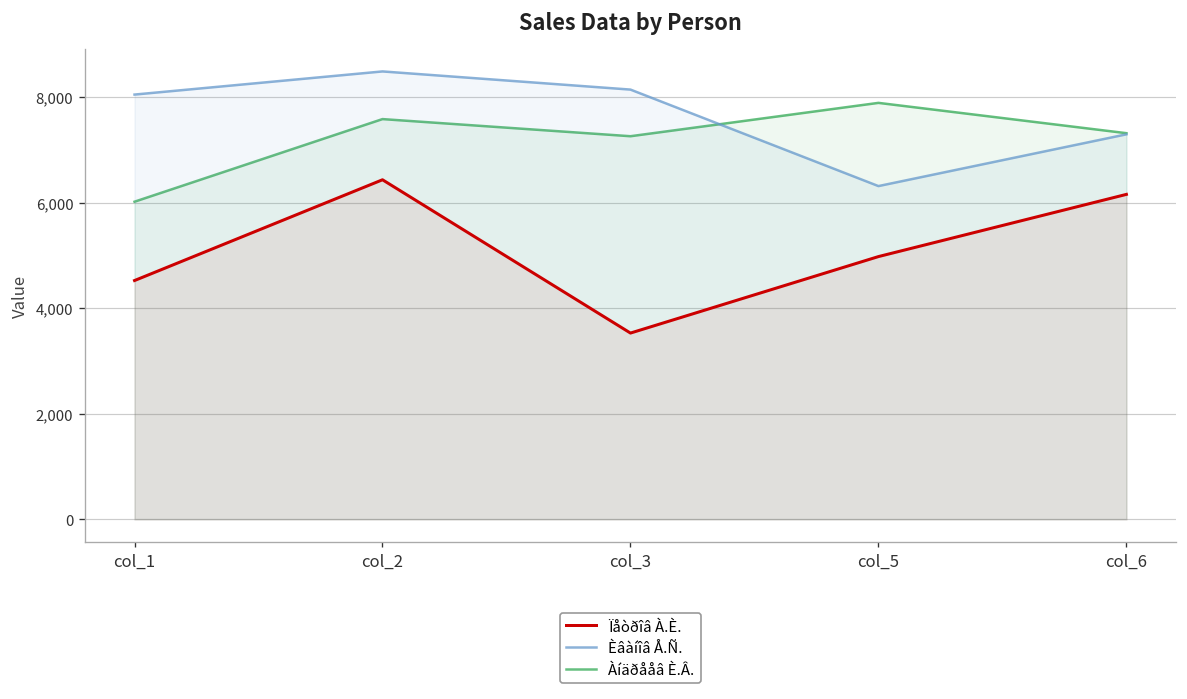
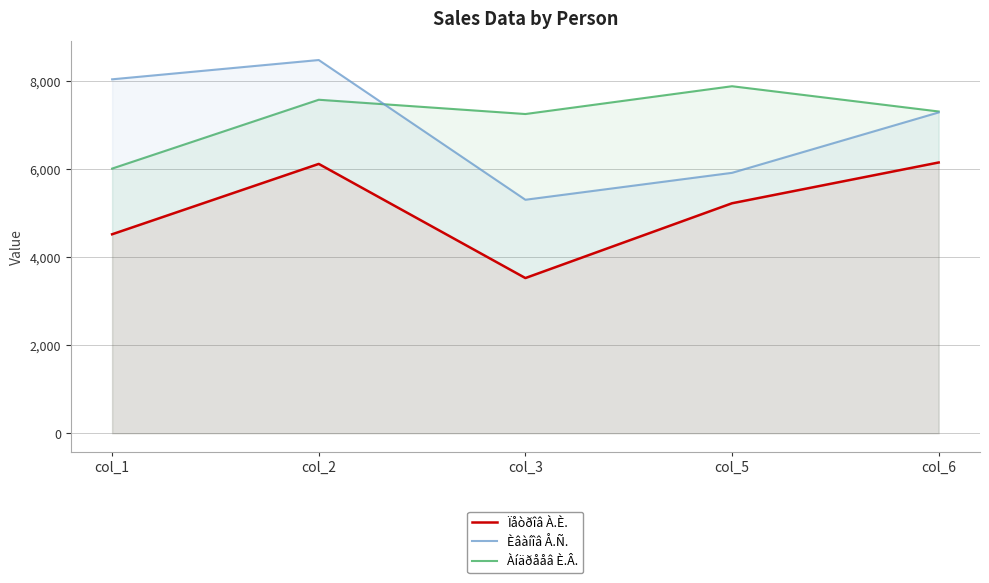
Ïåòðîâ À.È., col_2: 6,400 -> 6,100
Èâàíîâ Å.Ñ., col_3: 8,100 -> 5,300
Ïåòðîâ À.È., col_5: 5,000 -> 5,200
Èâàíîâ Å.Ñ., col_5: 6,300 -> 5,900
